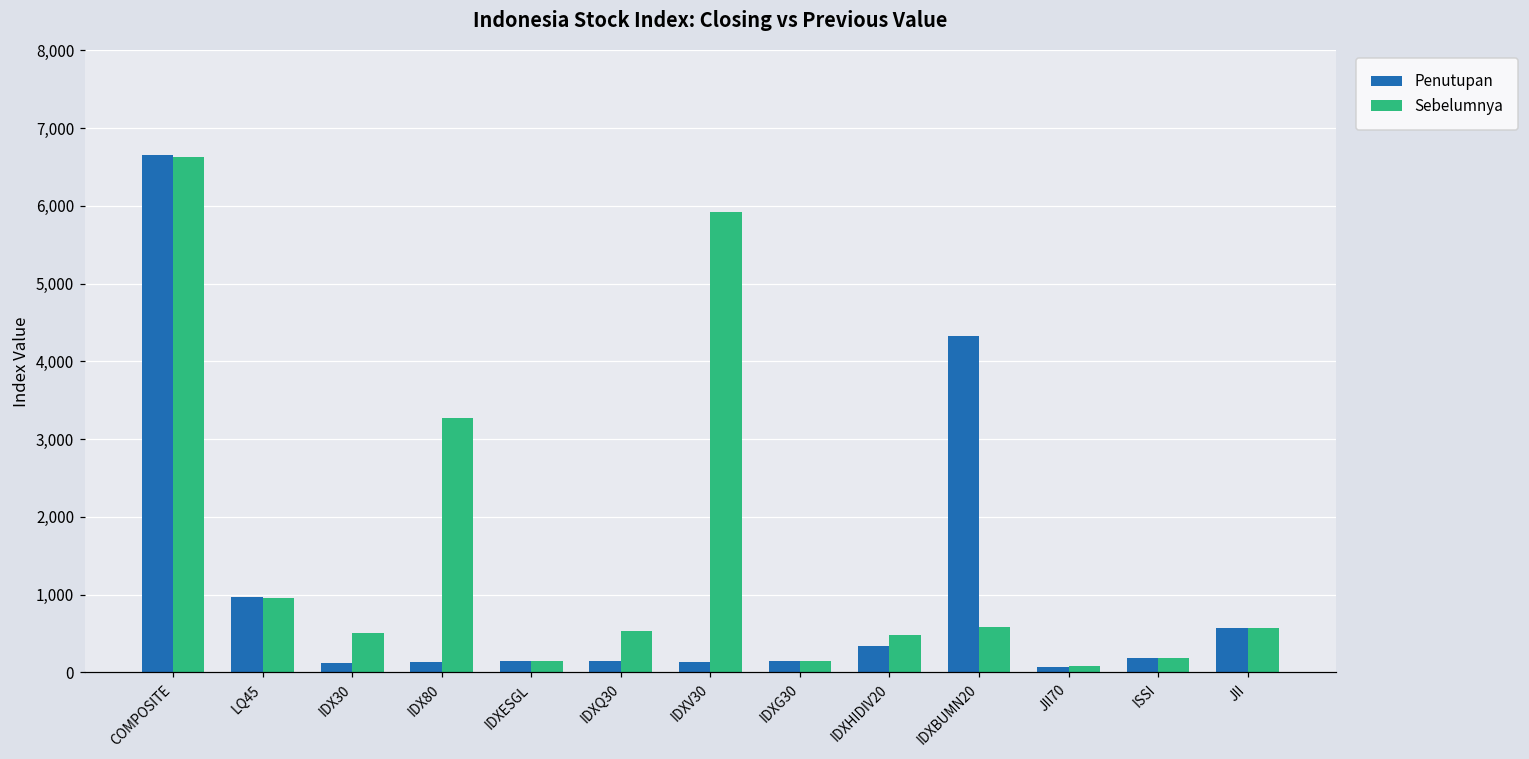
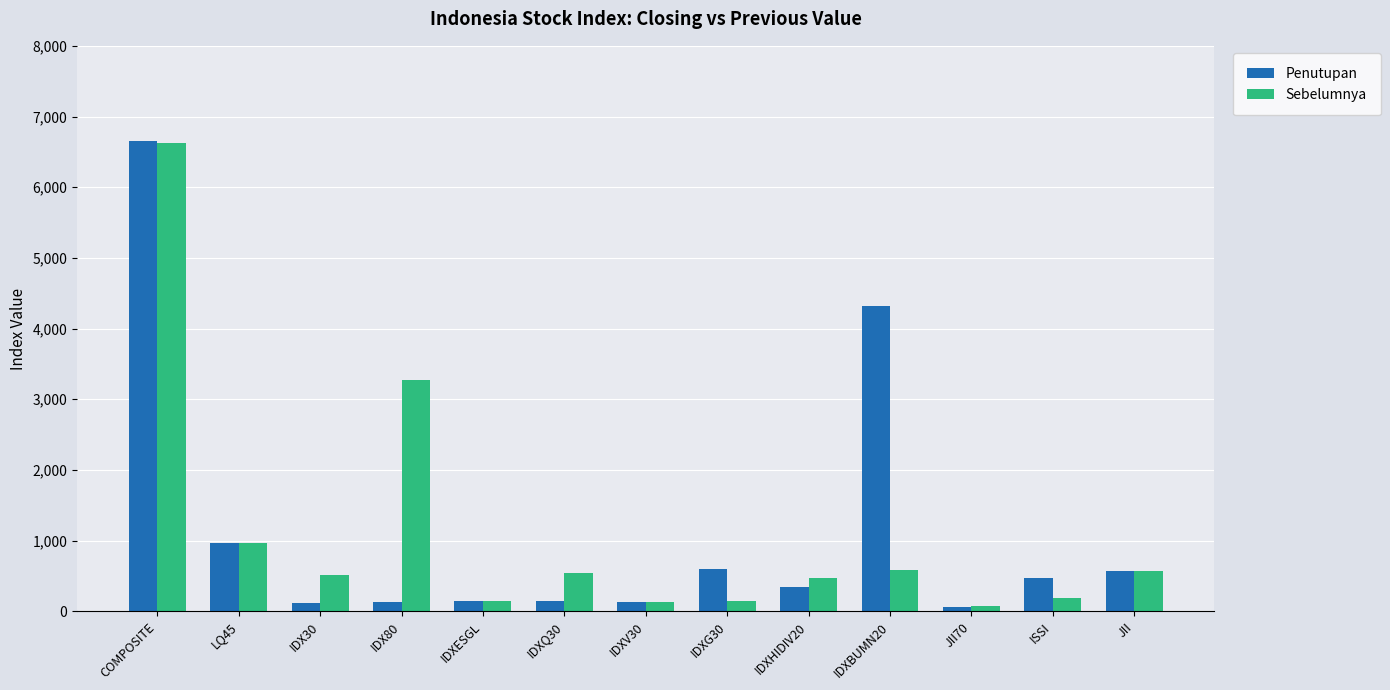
Sebelumnya, IDXV30: 5,900 -> 100
Penutupan, IDXG30: 100 -> 600
Penutupan, ISSI: 200 -> 500
